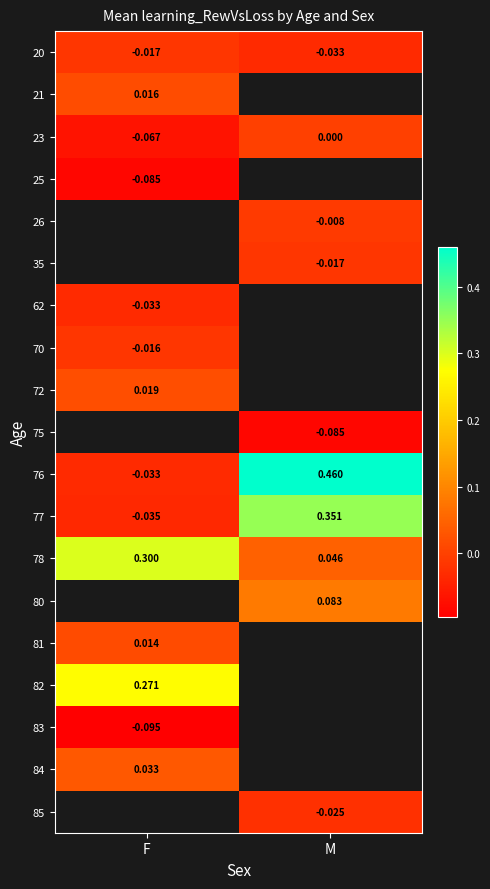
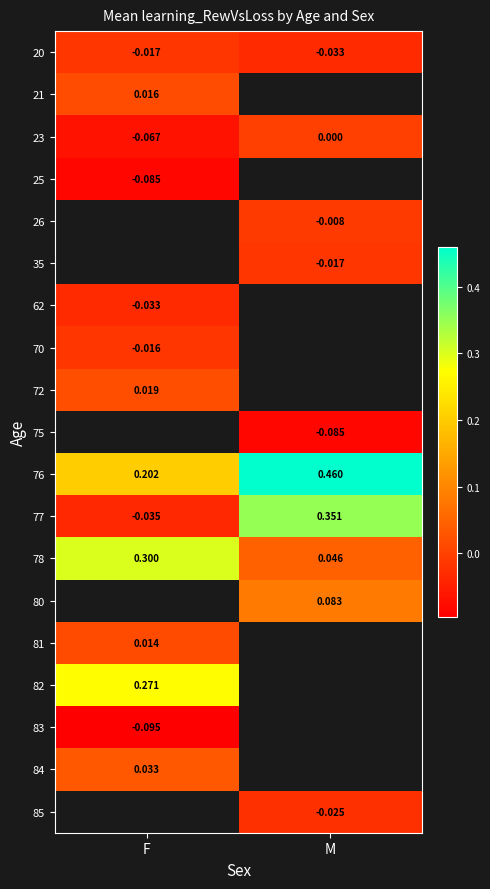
76, F: -0.033 -> 0.202
